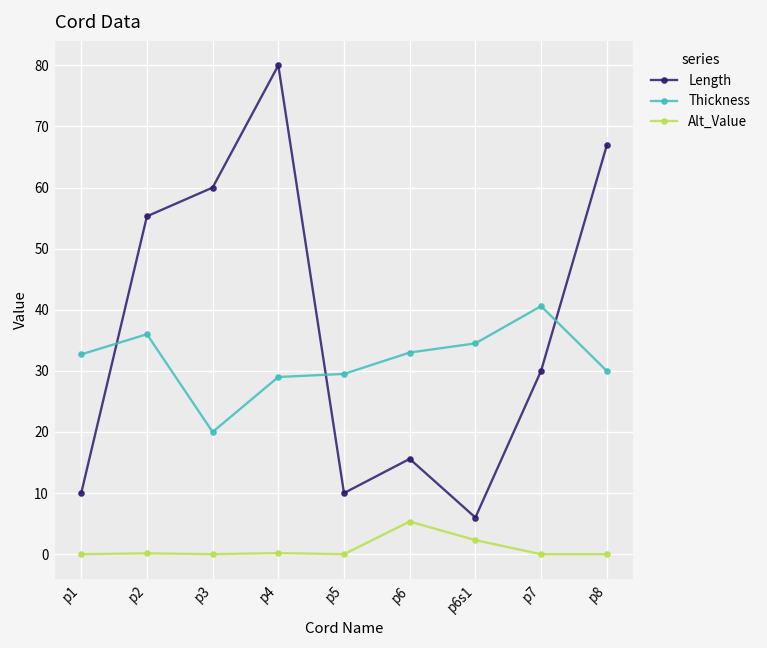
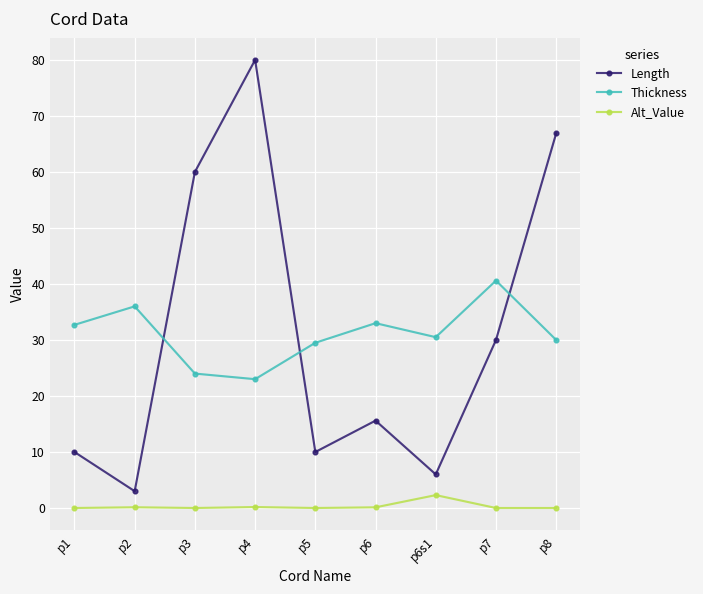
Length, p2: 55 -> 3
Thickness, p3: 20 -> 24
Thickness, p4: 29 -> 23
Alt_Value, p6: 5 -> 0
Thickness, p6s1: 35 -> 31
